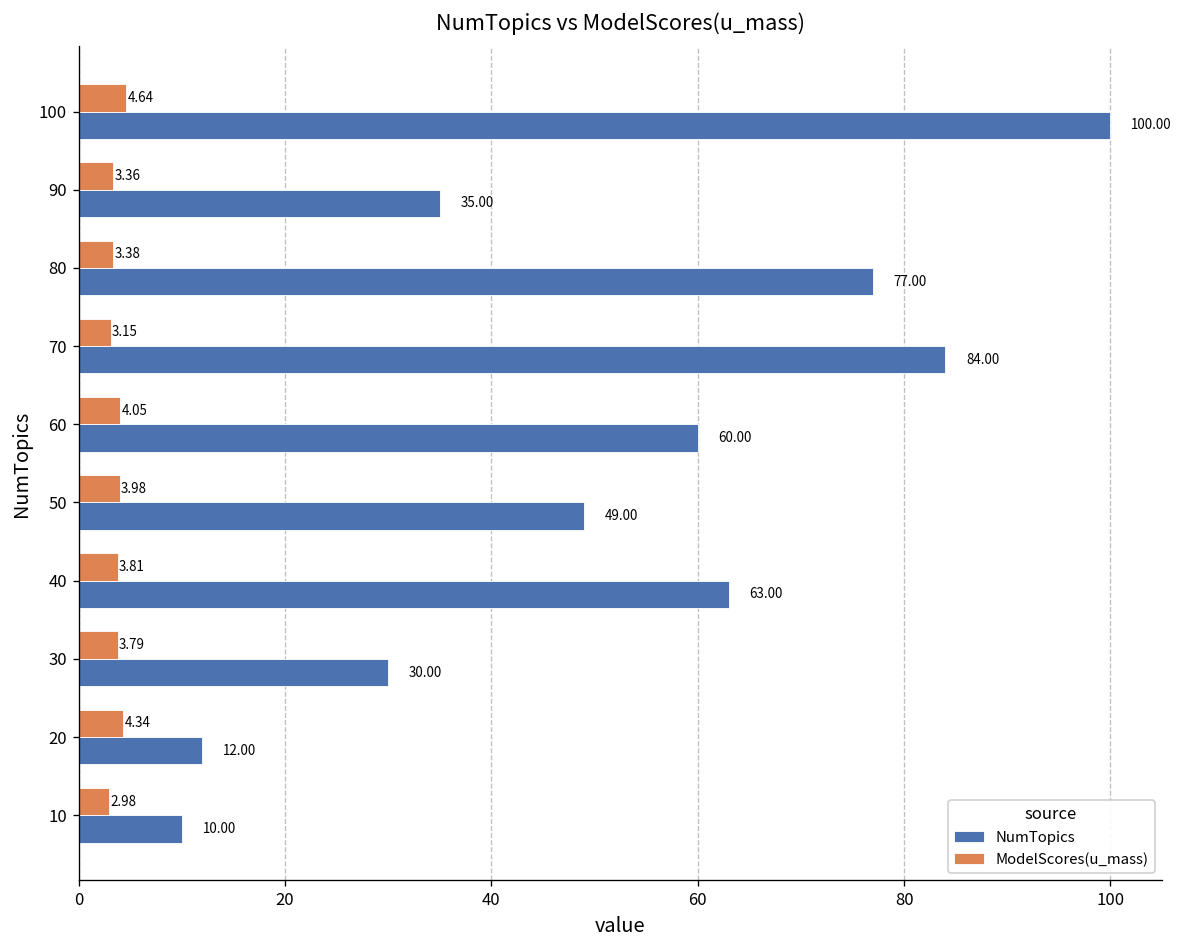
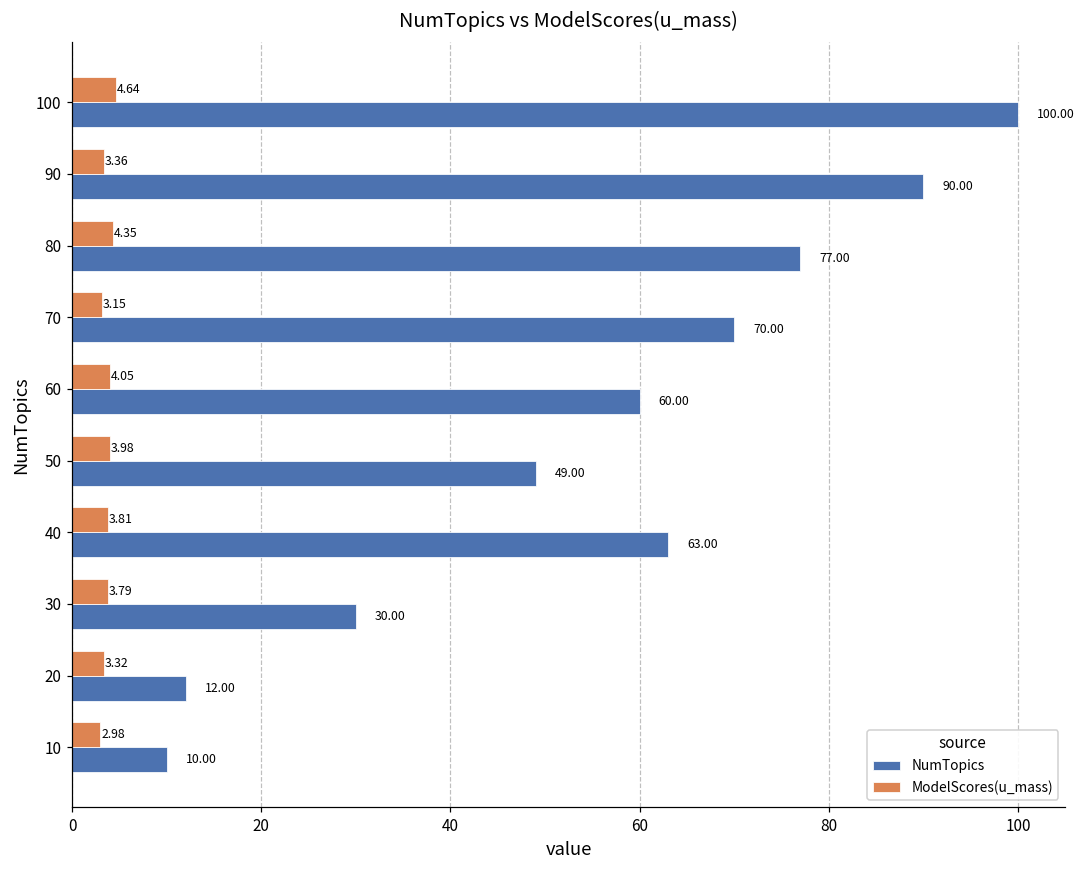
NumTopics, 90: 35.00 -> 90.00
ModelScores(u_mass), 80: 3.38 -> 4.35
NumTopics, 70: 84.00 -> 70.00
ModelScores(u_mass), 20: 4.34 -> 3.32
